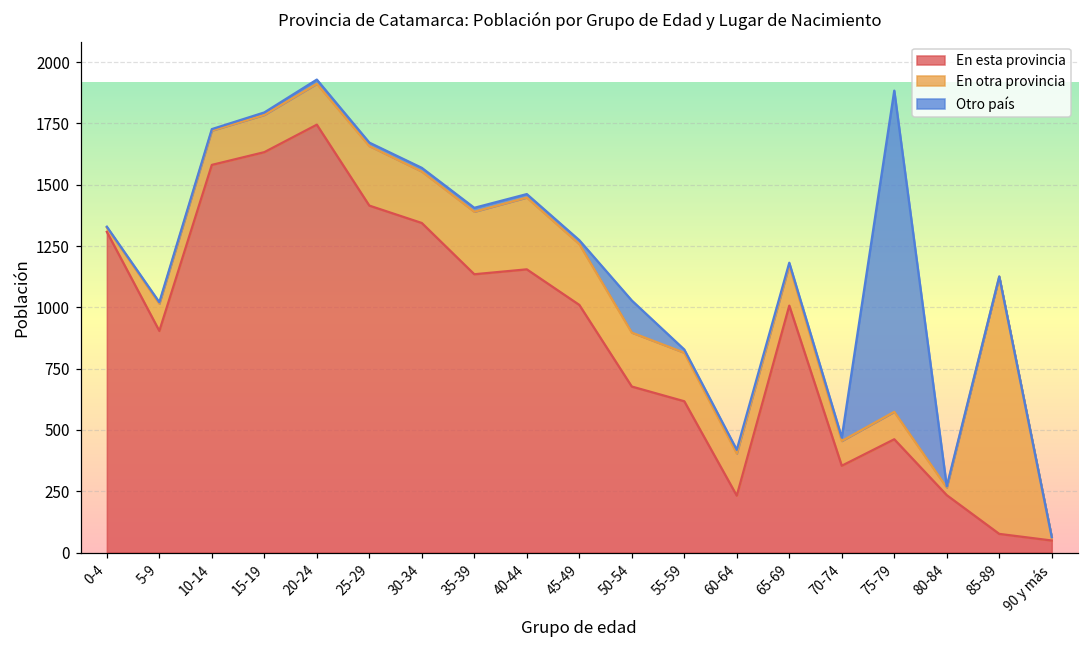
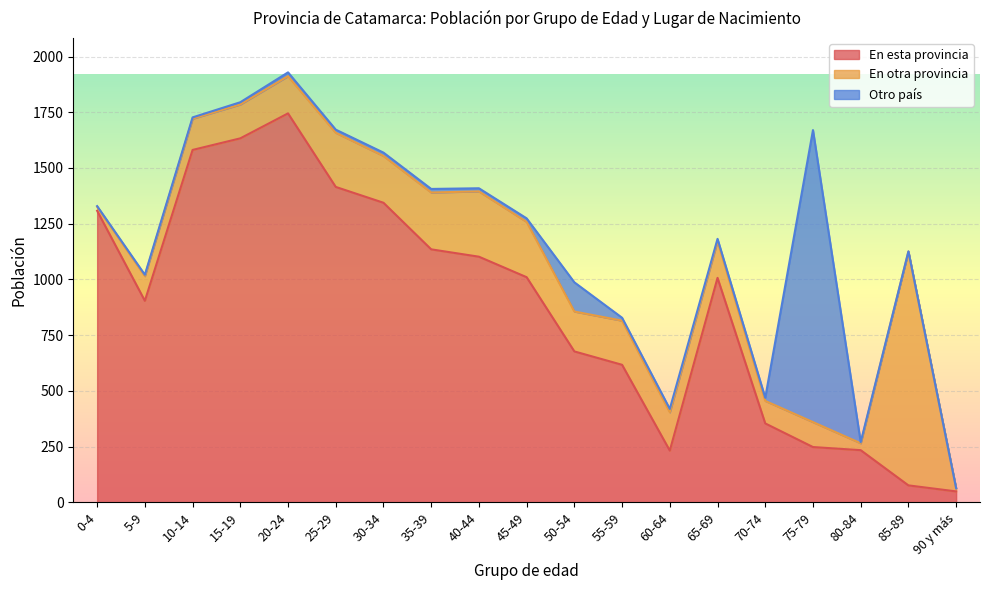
En esta provincia, 40-44: 1160 -> 1100
En otra provincia, 50-54: 220 -> 180
En esta provincia, 75-79: 460 -> 250
